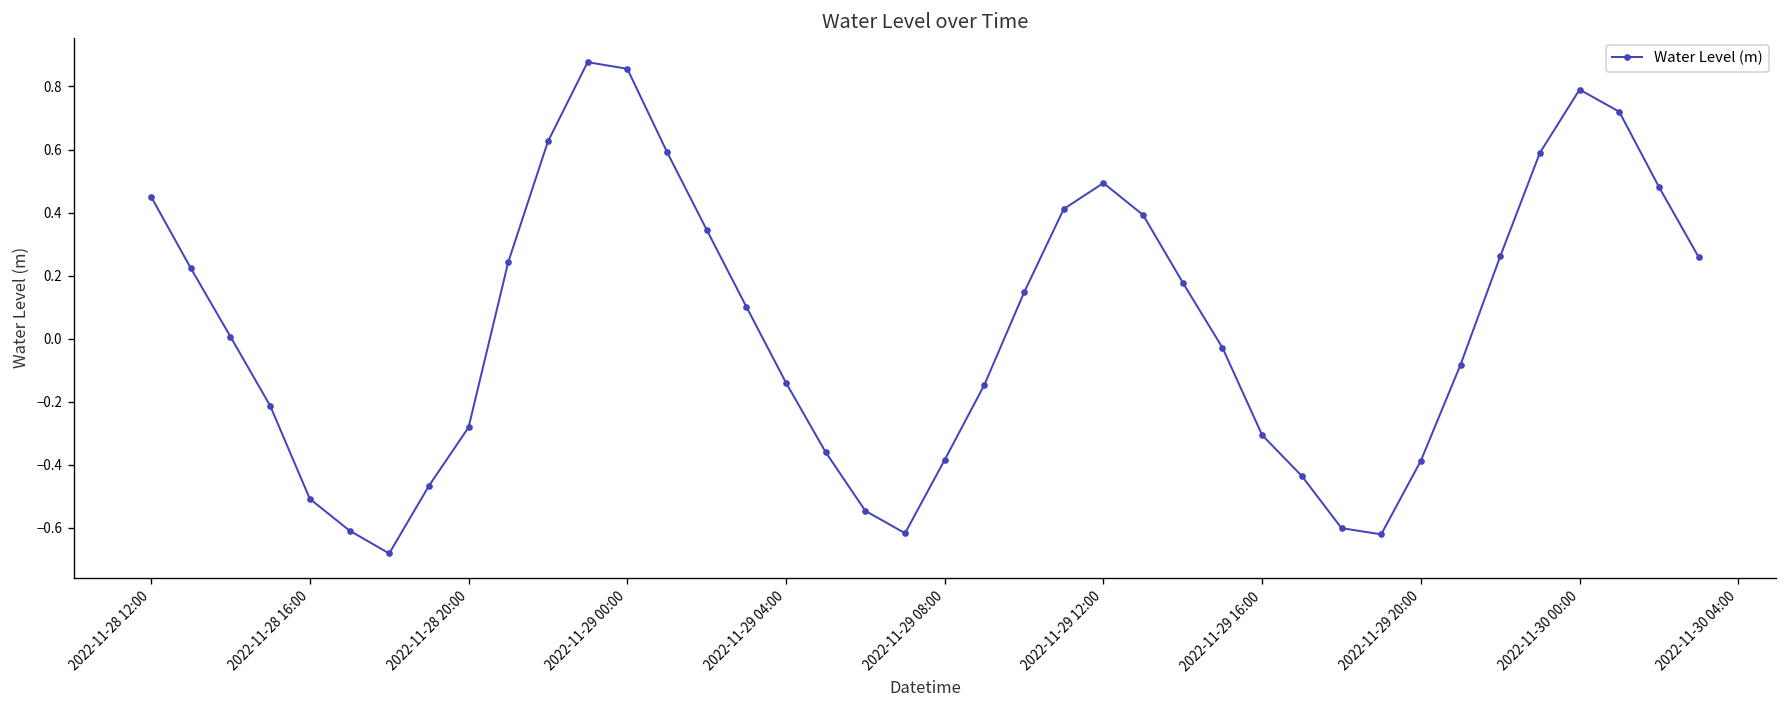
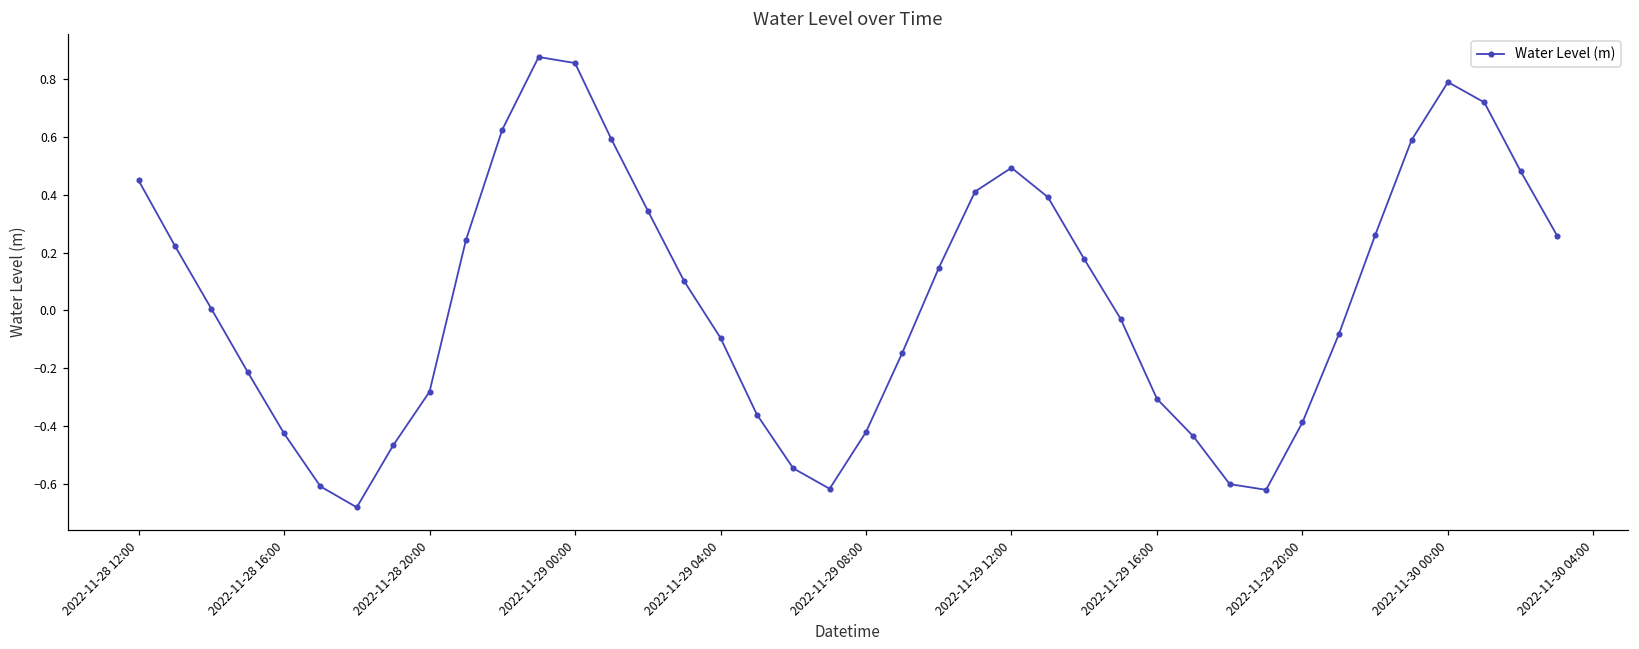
2022-11-28 16:00: -0.51 -> -0.43
2022-11-29 04:00: -0.14 -> -0.10
2022-11-29 08:00: -0.38 -> -0.42
